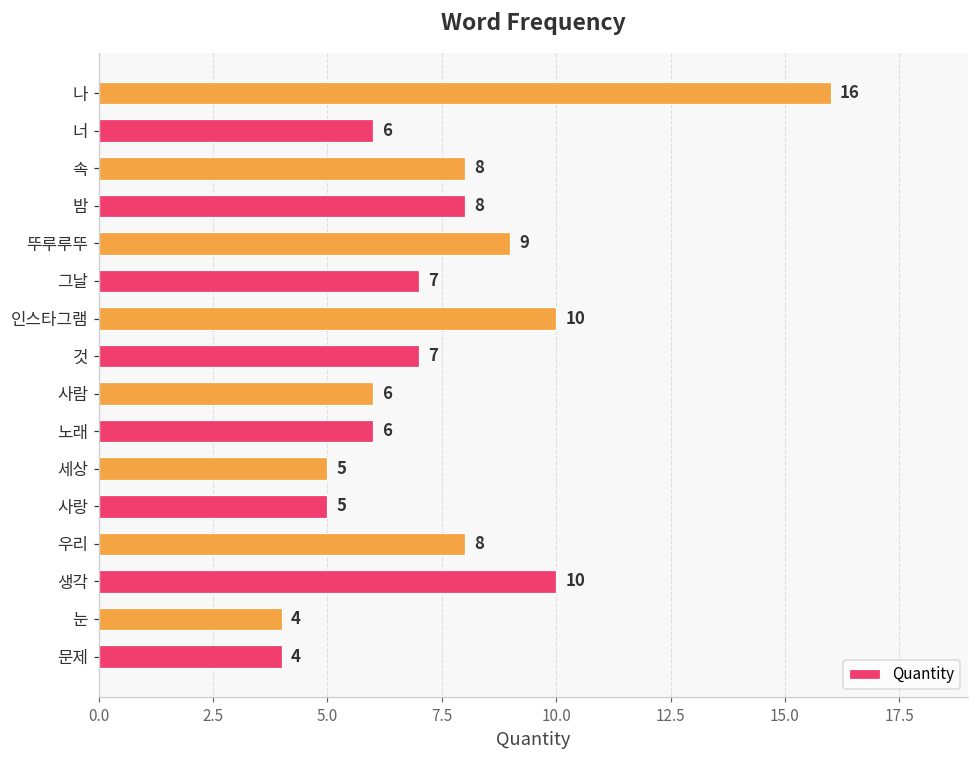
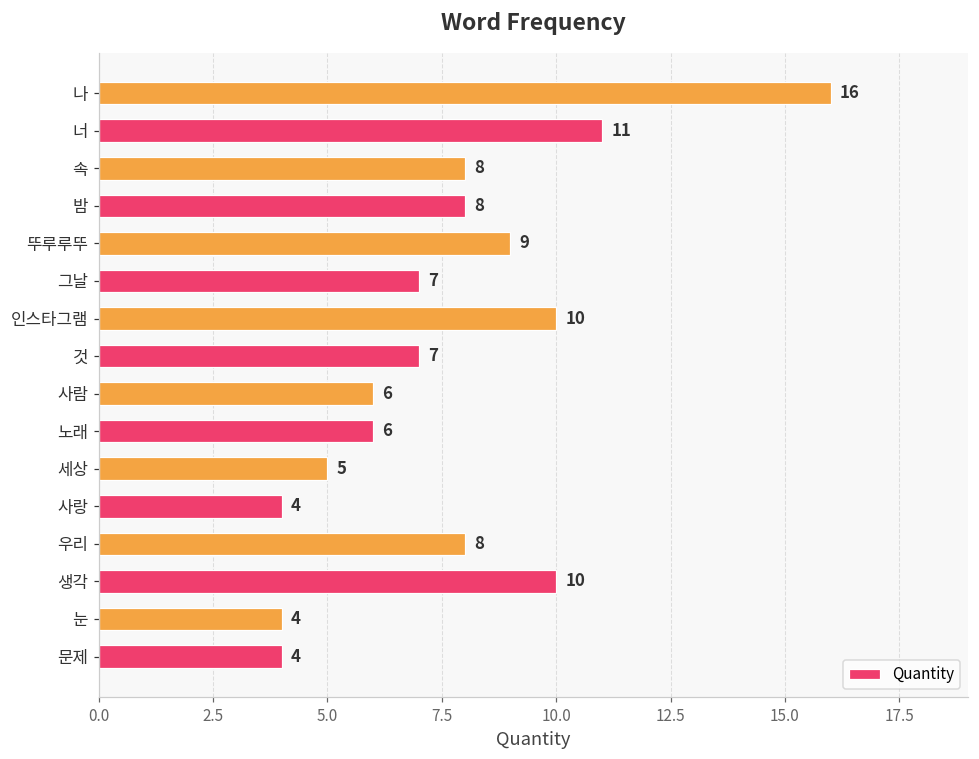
너: 6 -> 11
사랑: 5 -> 4
